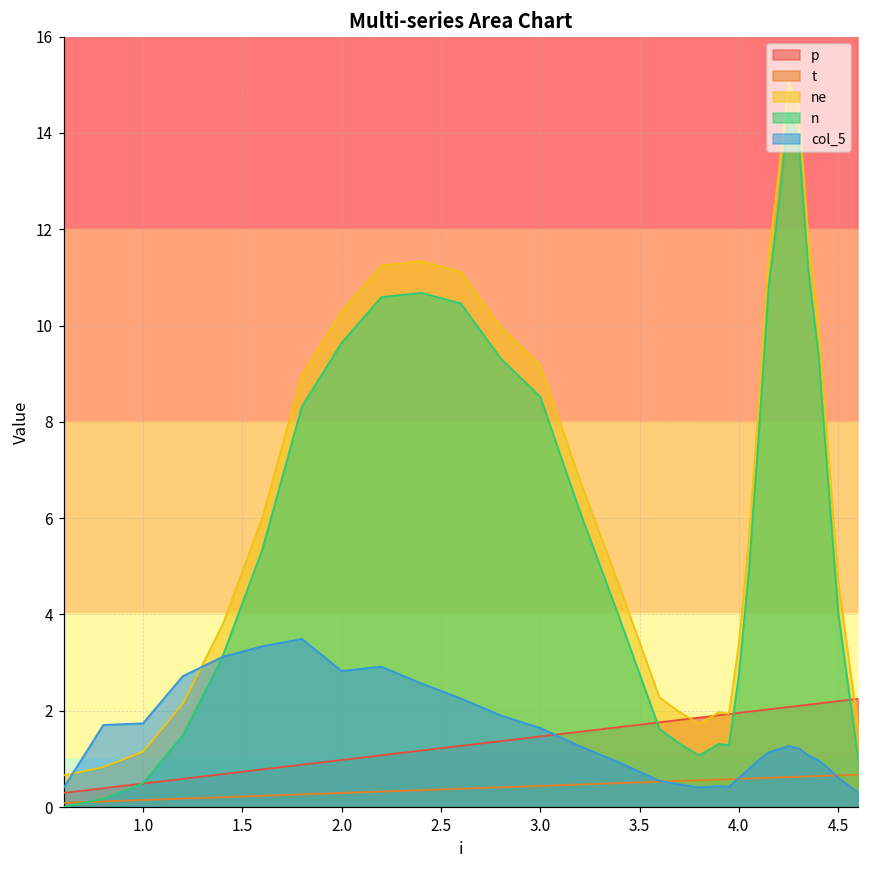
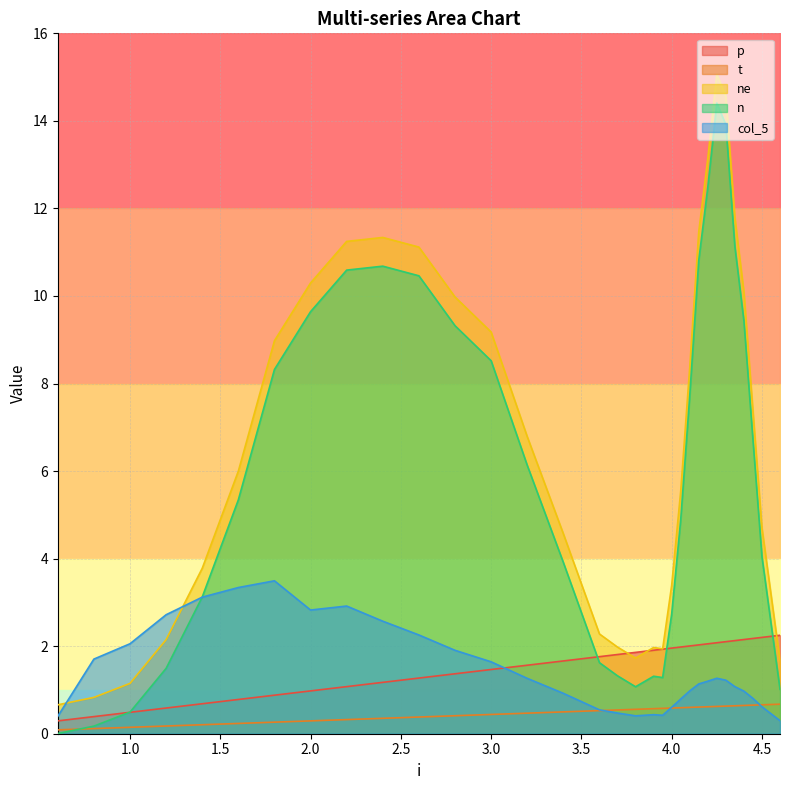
col_5, 1.0: 1.7 -> 2.1
